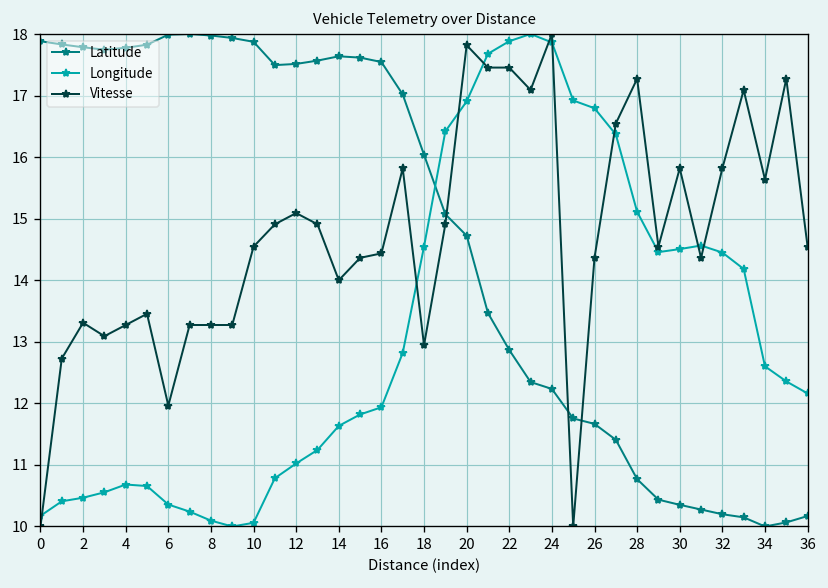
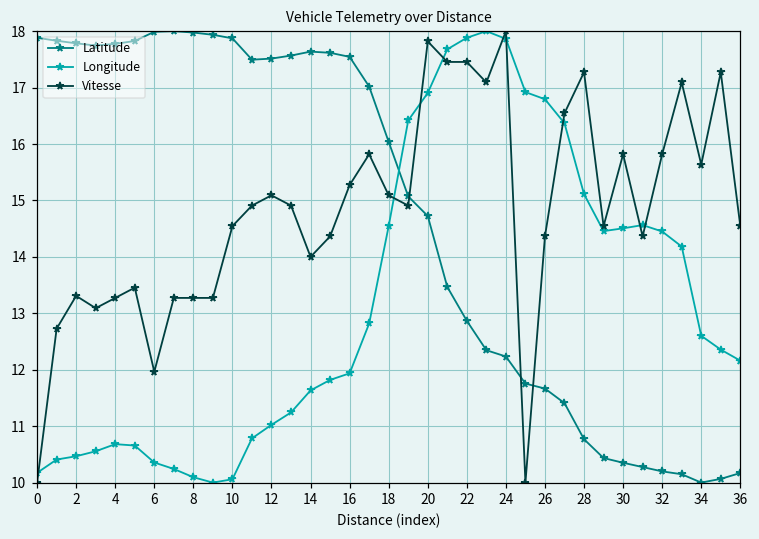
Vitesse, 16: 14.4 -> 15.3
Vitesse, 18: 12.9 -> 15.1
